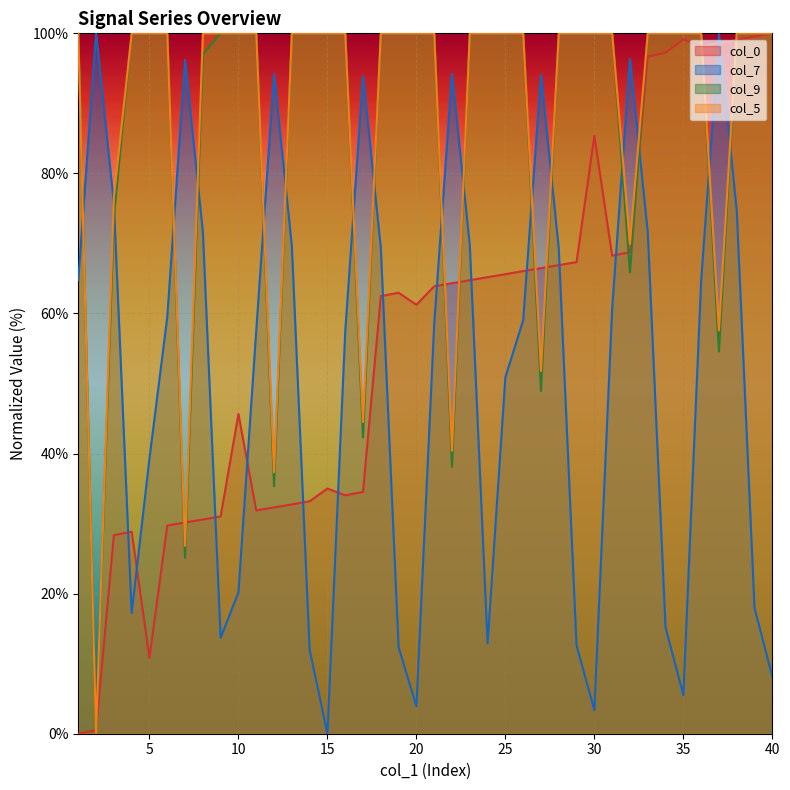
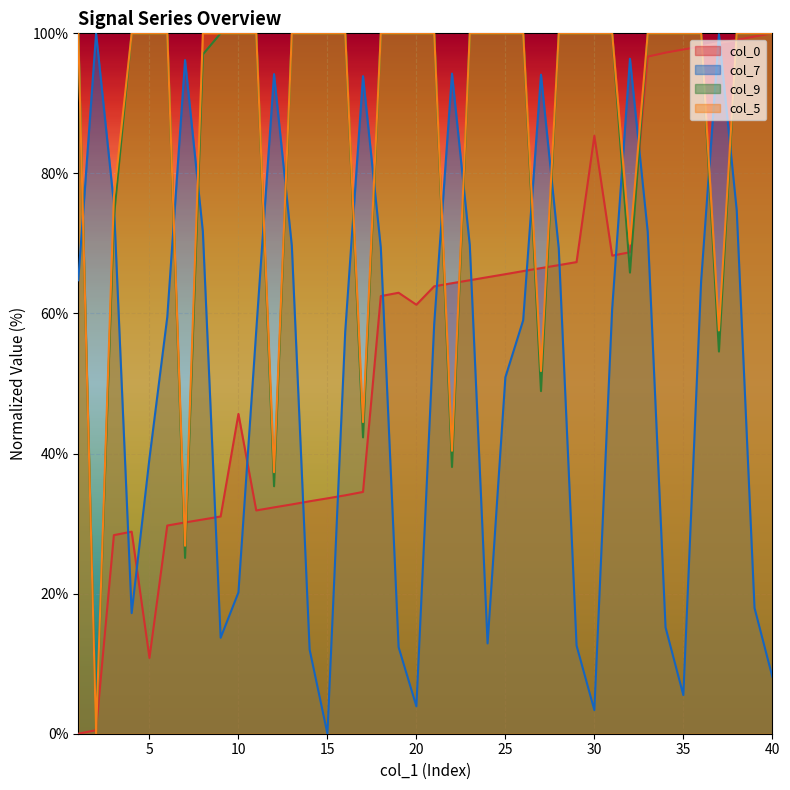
col_0, 15: 35% -> 34%
col_0, 35: 99% -> 98%
